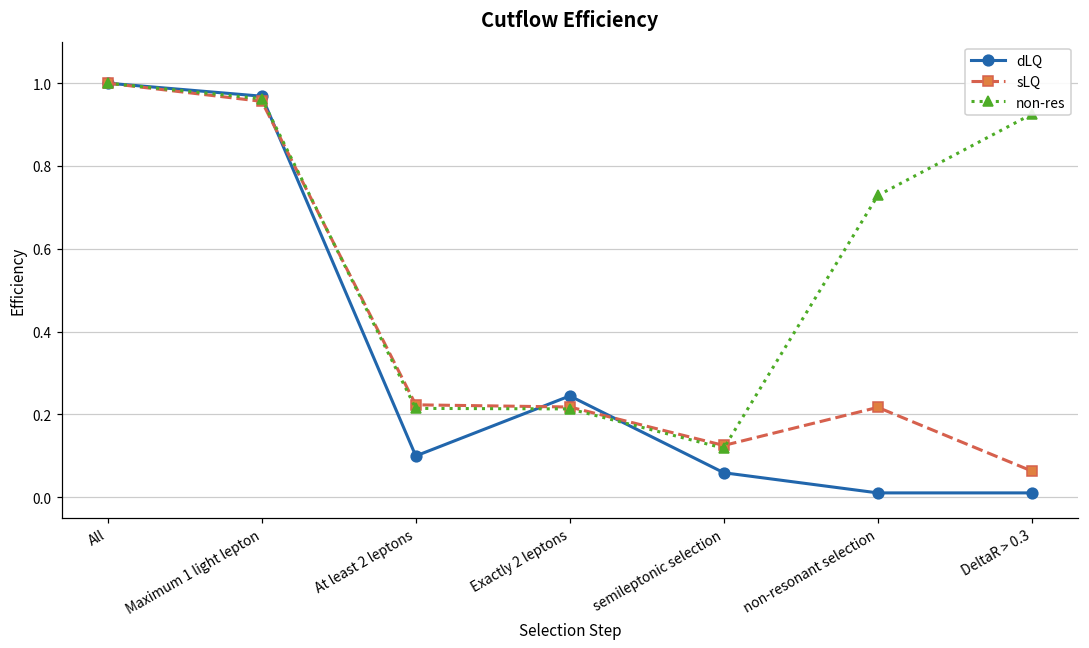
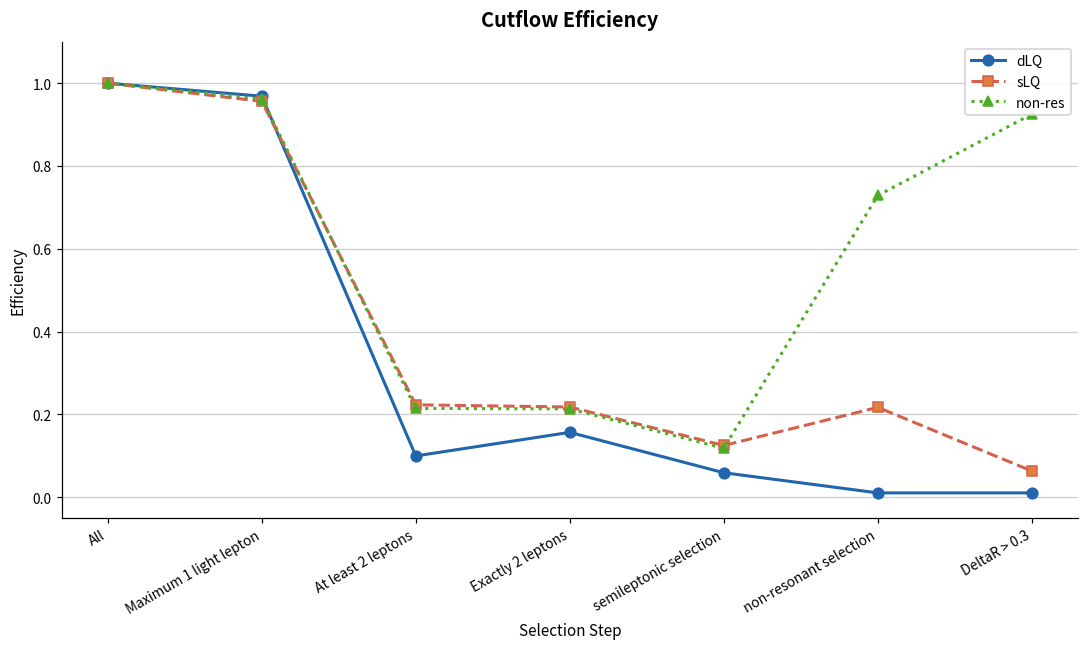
dLQ, Exactly 2 leptons: 0.24 -> 0.16
